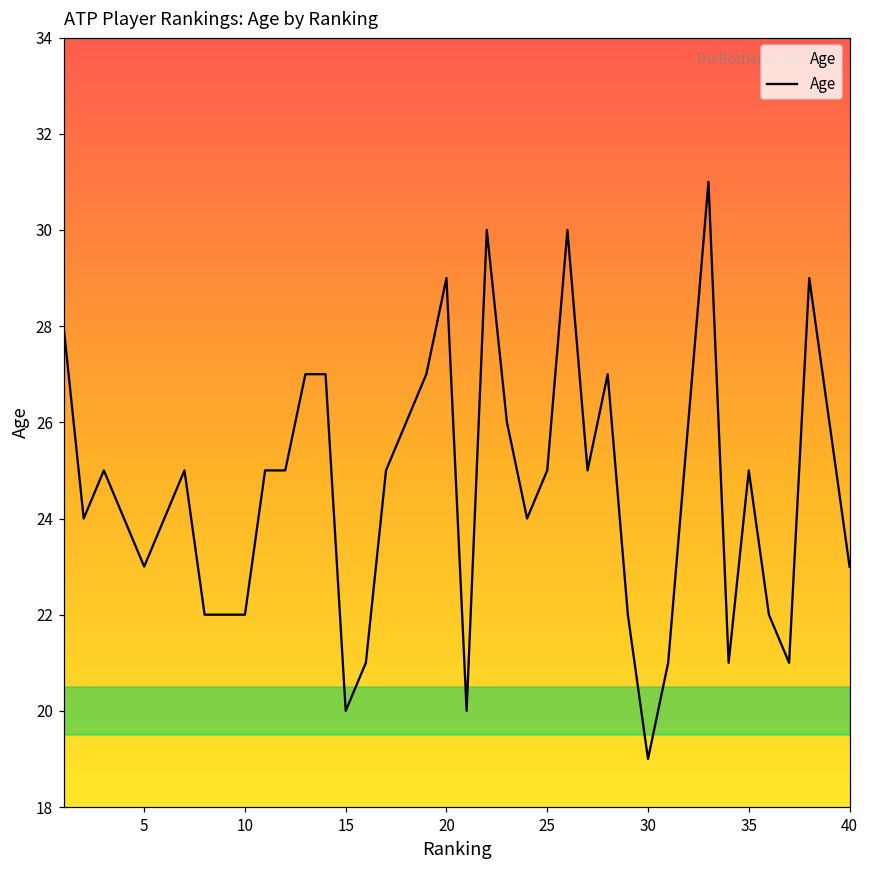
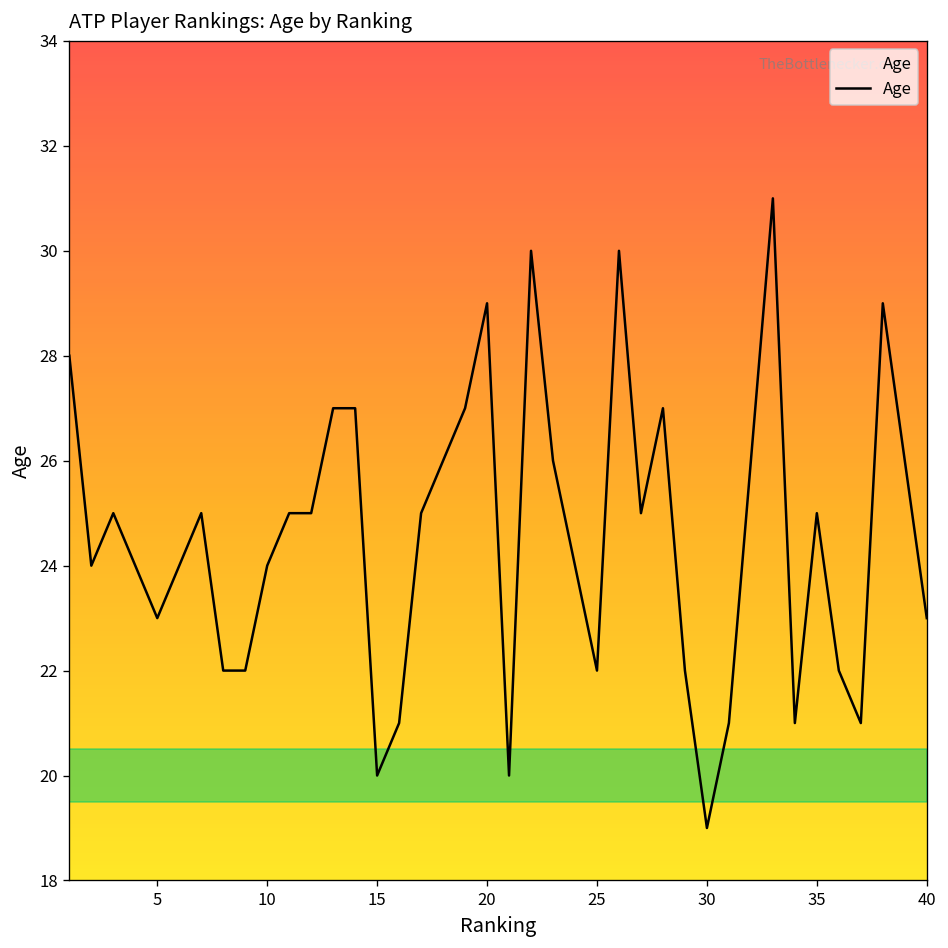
10: 22 -> 24
25: 25 -> 22
